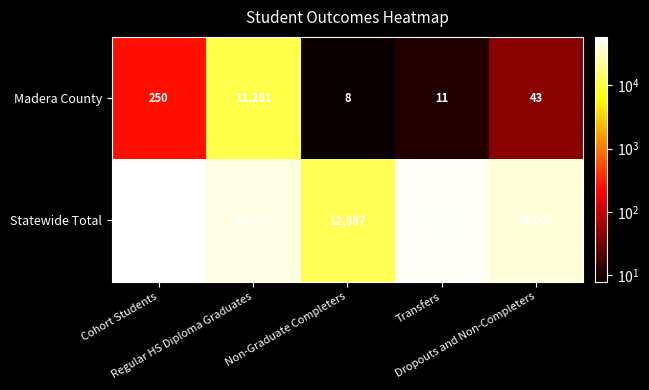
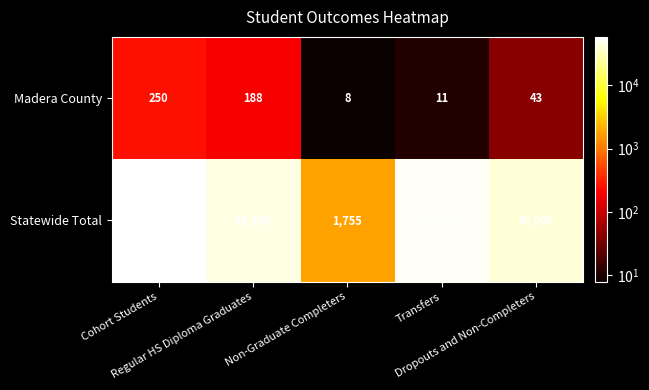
Madera County, Regular HS Diploma Graduates: 11,281 -> 188
Statewide Total, Non-Graduate Completers: 12,887 -> 1,755
